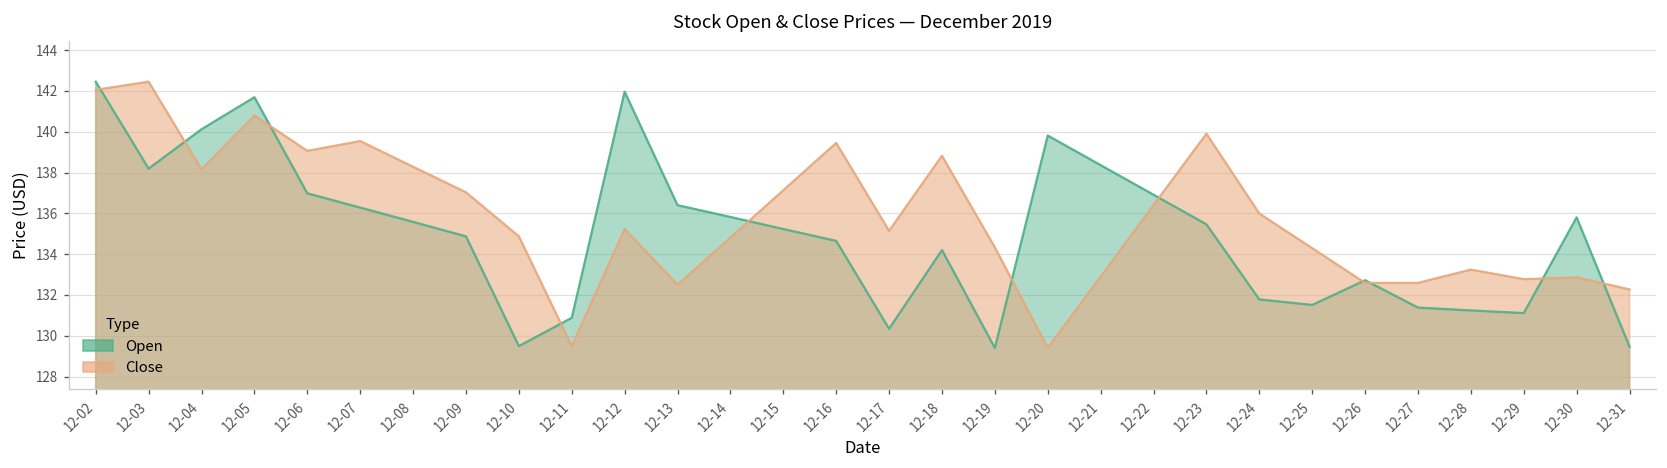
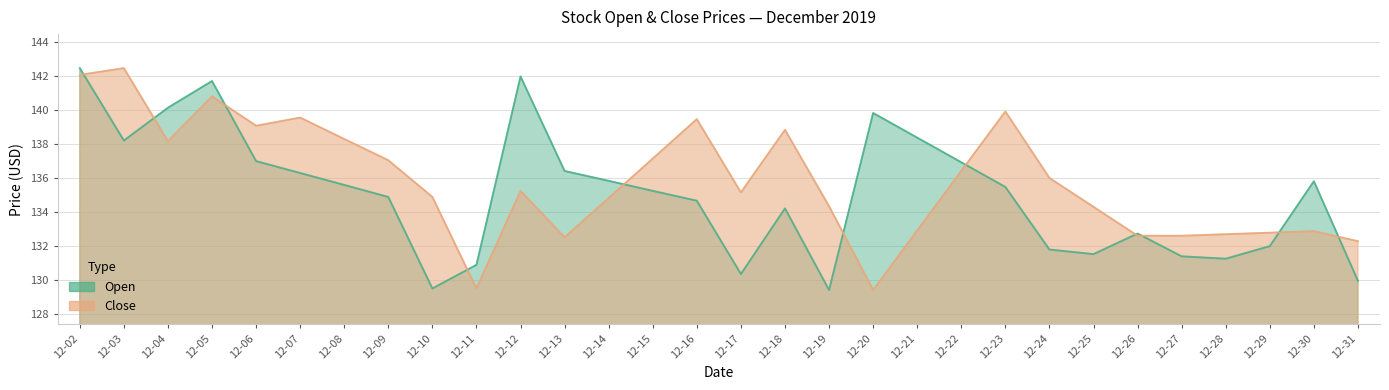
Close, 12-28: 133.2 -> 132.7
Open, 12-29: 131.1 -> 132.0
Open, 12-31: 129.5 -> 129.9
